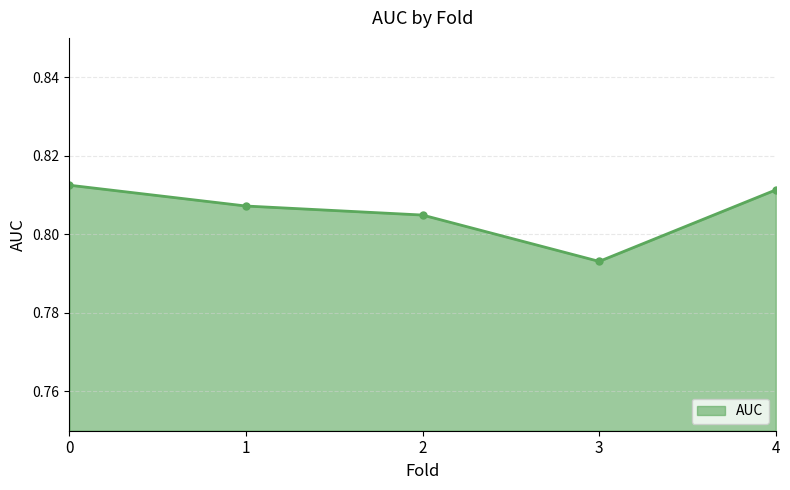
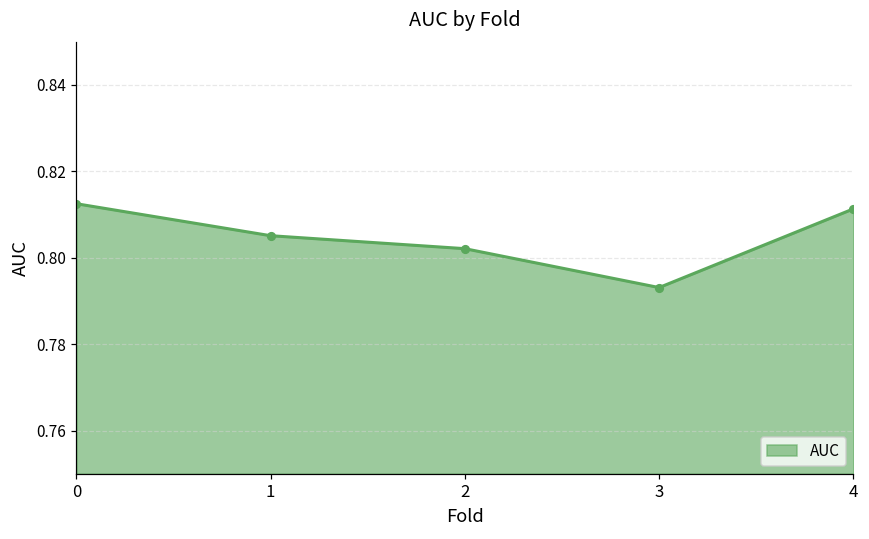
1: 0.807 -> 0.805
2: 0.805 -> 0.802
